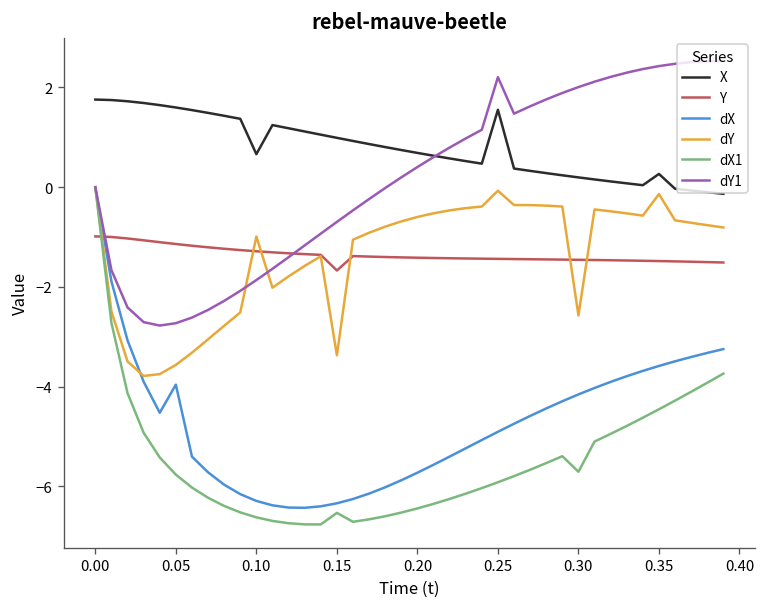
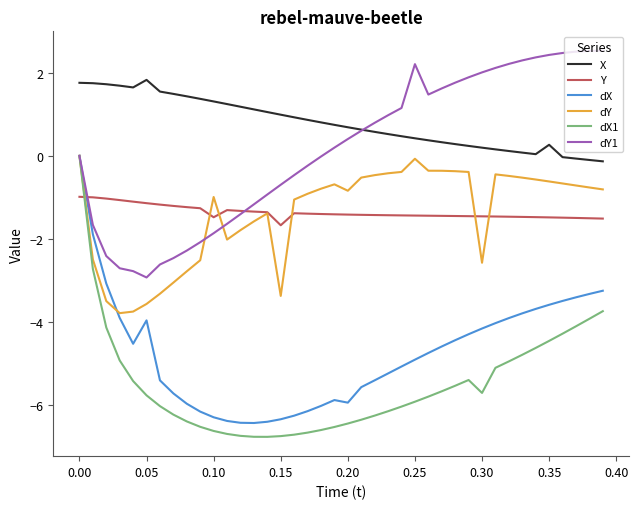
X, 0.05: 1.6 -> 1.8
dY1, 0.05: -2.7 -> -2.9
X, 0.10: 0.7 -> 1.3
Y, 0.10: -1.3 -> -1.5
dX1, 0.15: -6.5 -> -6.7
dX, 0.20: -5.7 -> -5.9
dY, 0.20: -0.6 -> -0.8
X, 0.25: 1.6 -> 0.4
dY, 0.35: -0.1 -> -0.6
